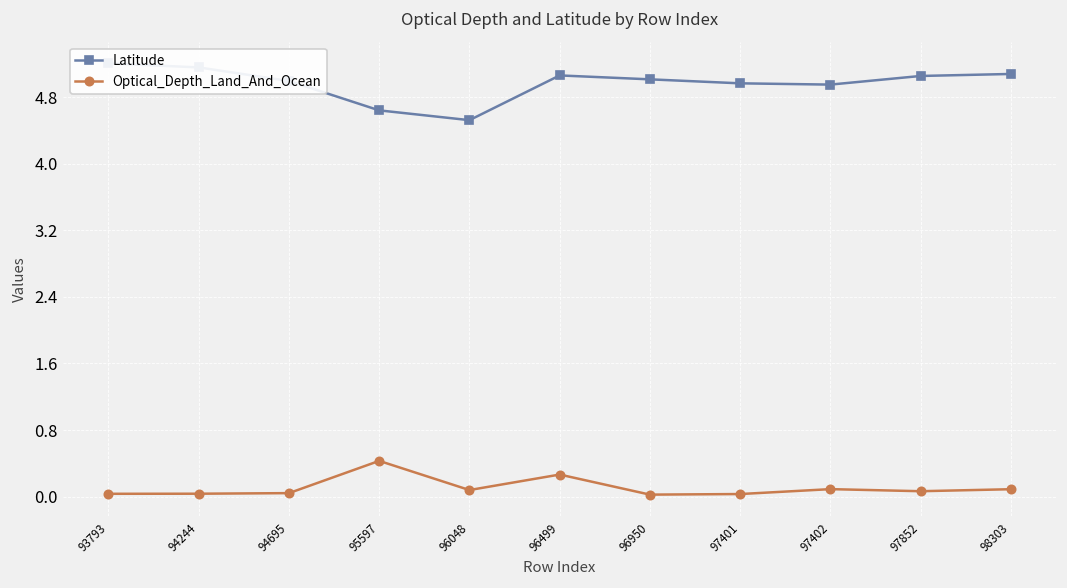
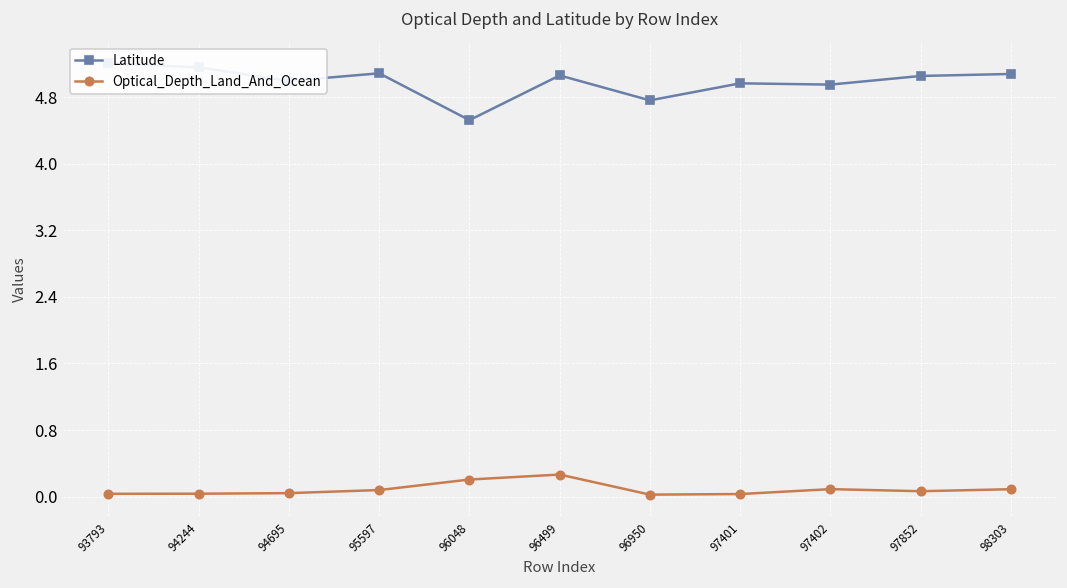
Latitude, 95597: 4.6 -> 5.1
Optical_Depth_Land_And_Ocean, 95597: 0.4 -> 0.1
Optical_Depth_Land_And_Ocean, 96048: 0.1 -> 0.2
Latitude, 96950: 5.0 -> 4.8
